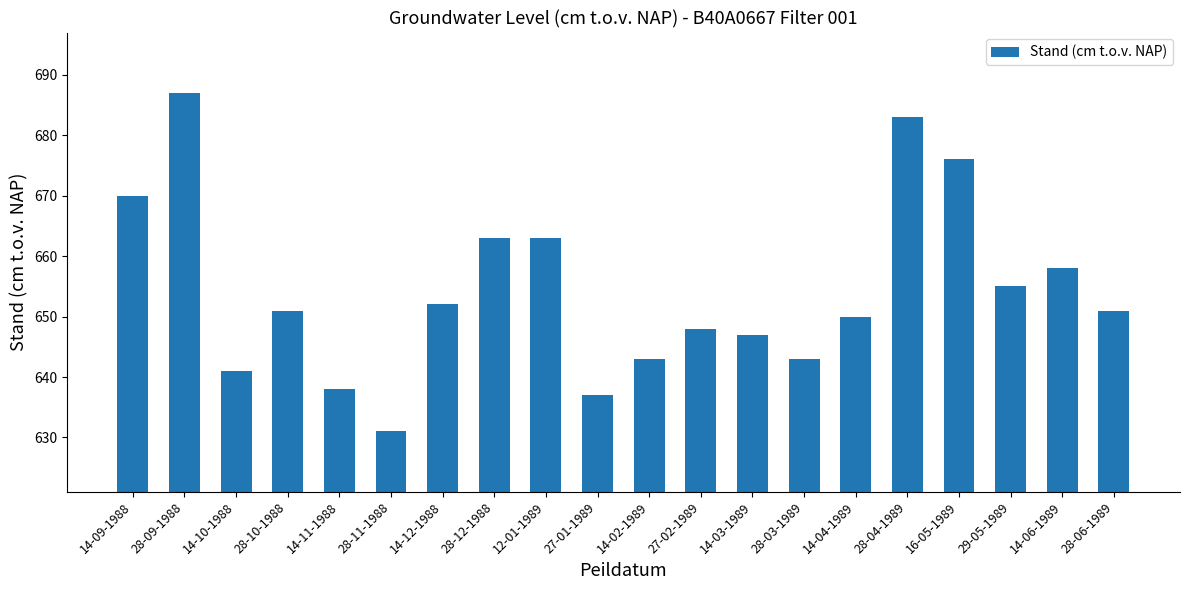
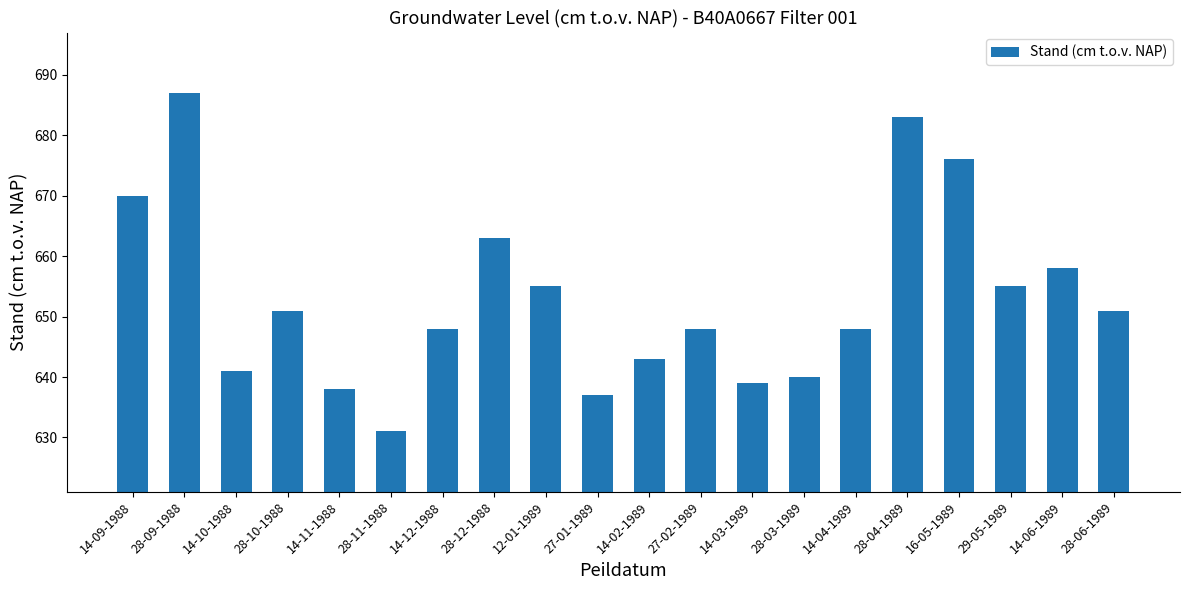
14-12-1988: 652 -> 648
12-01-1989: 663 -> 655
14-03-1989: 647 -> 639
28-03-1989: 643 -> 640
14-04-1989: 650 -> 648
